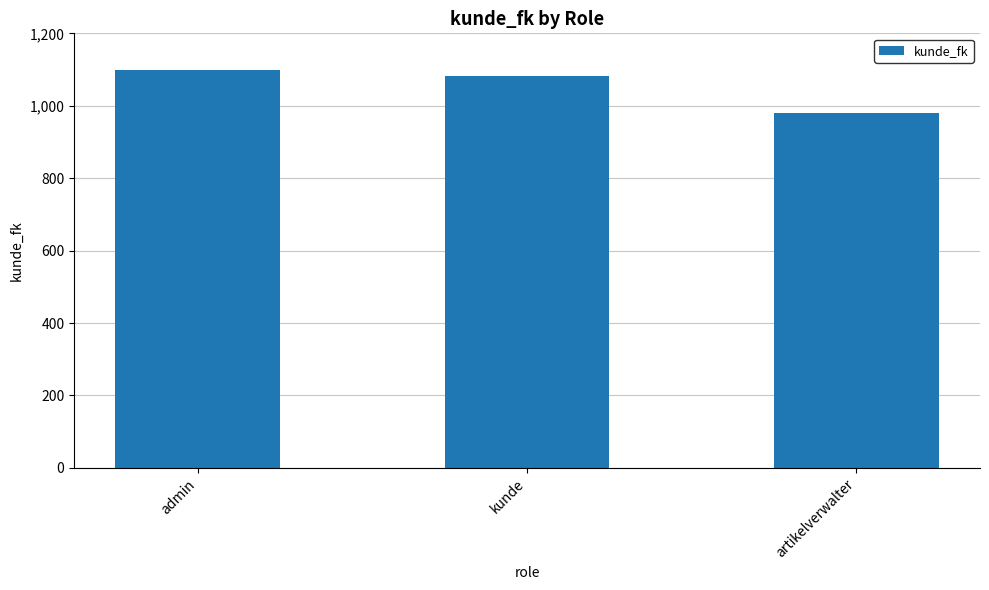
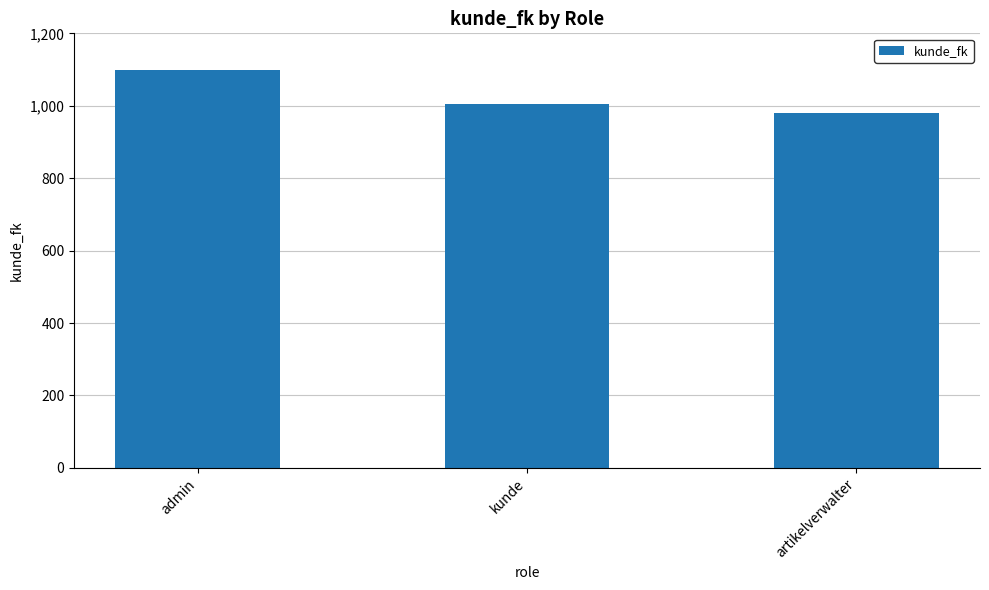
kunde: 1,080 -> 1,010
